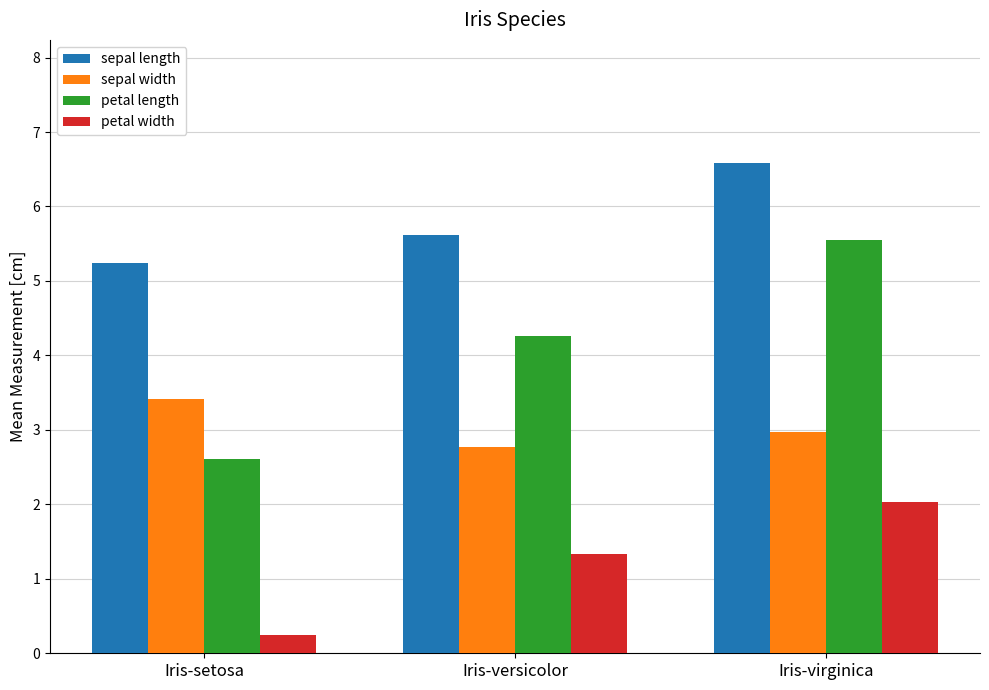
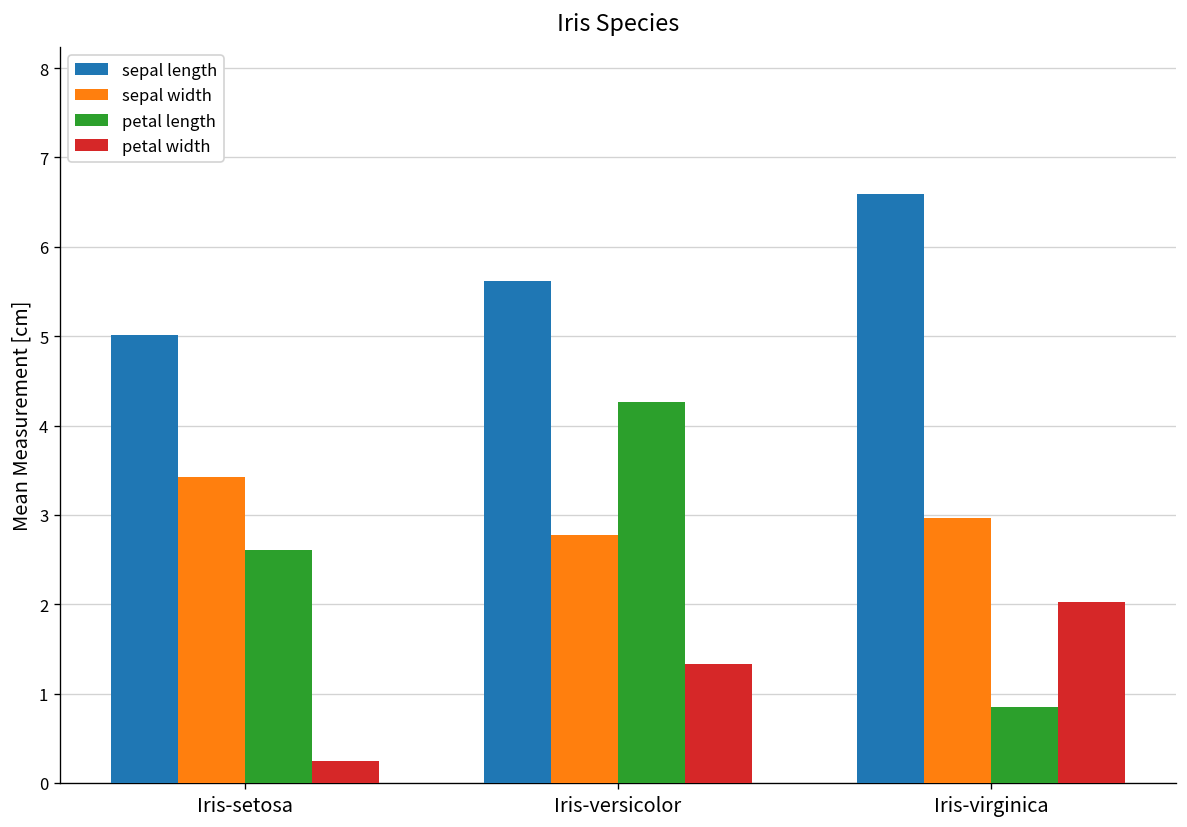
sepal length, Iris-setosa: 5.2 -> 5.0
petal length, Iris-virginica: 5.6 -> 0.9
